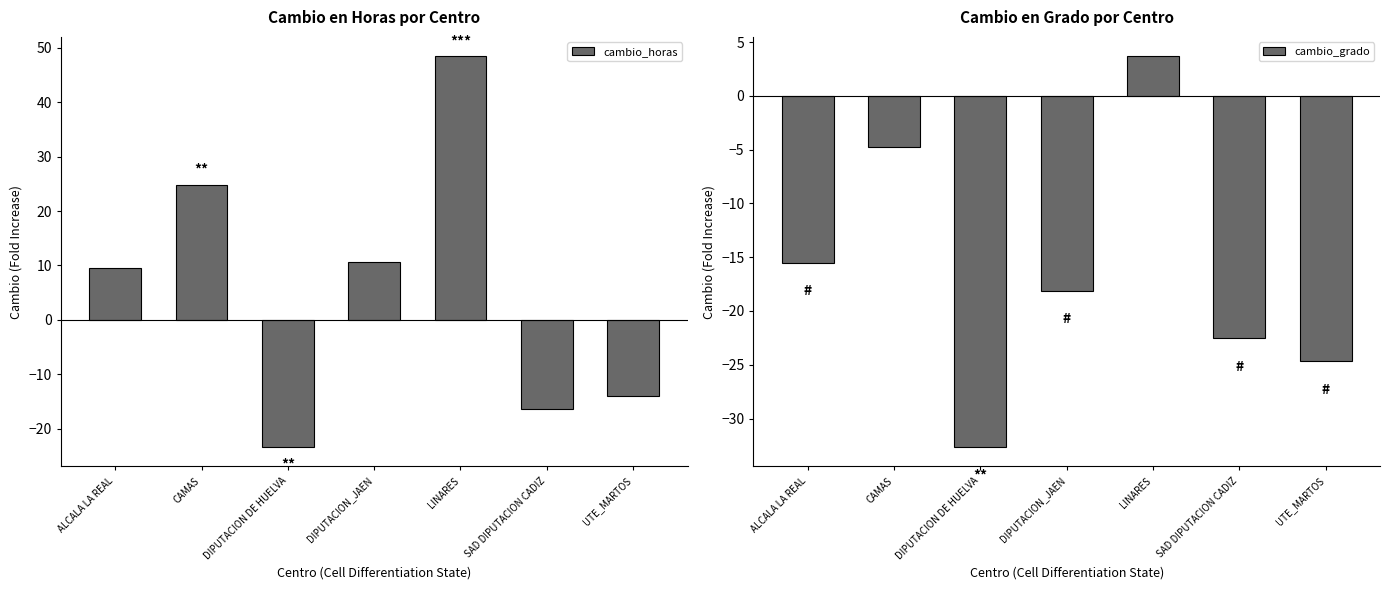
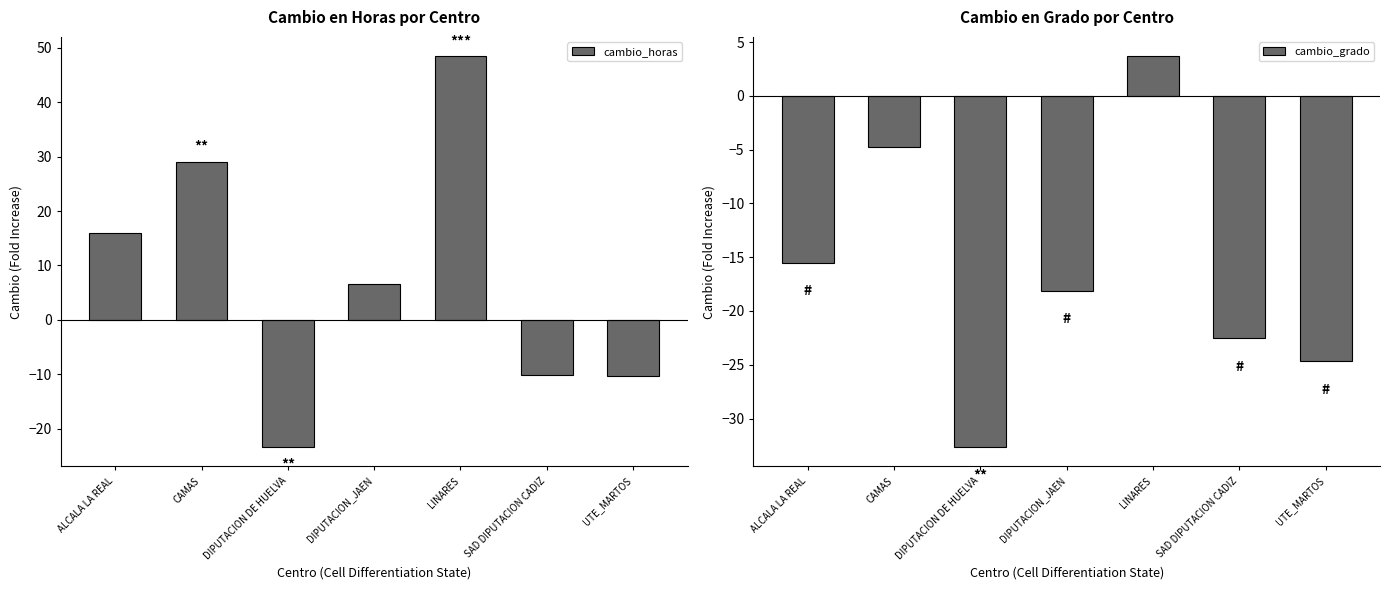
Cambio en Horas por Centro, ALCALA LA REAL: 10 -> 16
Cambio en Horas por Centro, CAMAS: 25 -> 29
Cambio en Horas por Centro, DIPUTACION_JAEN: 11 -> 7
Cambio en Horas por Centro, SAD DIPUTACION CADIZ: -16 -> -10
Cambio en Horas por Centro, UTE_MARTOS: -14 -> -10
